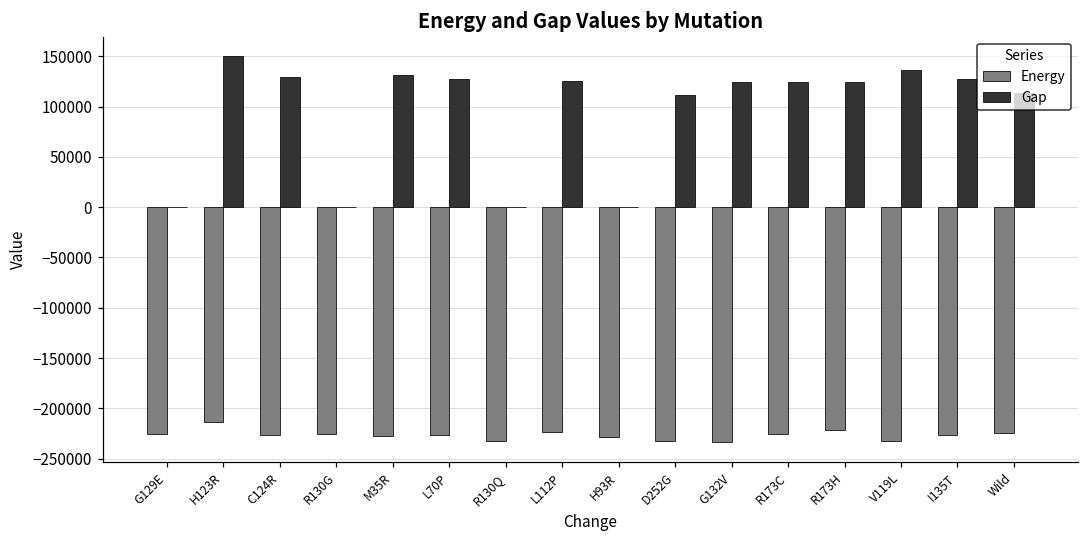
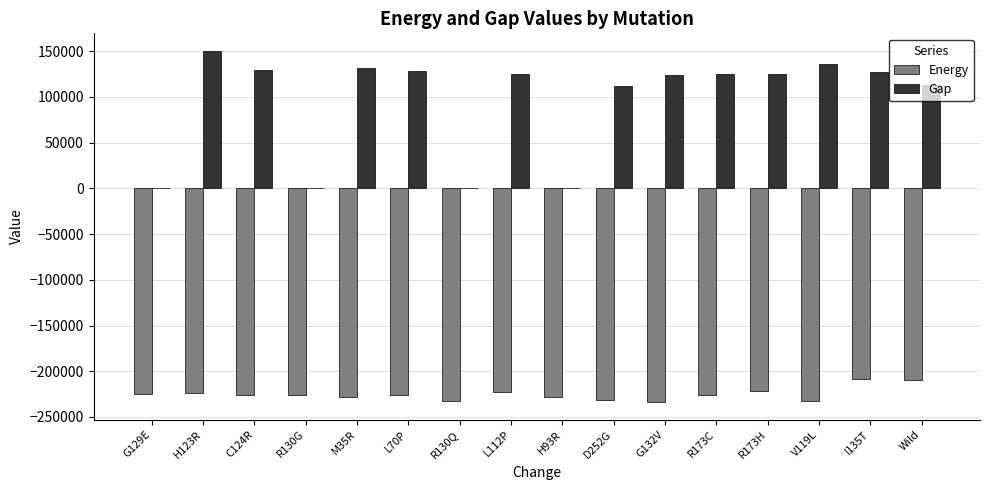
Energy, H123R: -210000 -> -220000
Energy, I135T: -230000 -> -210000
Energy, Wild: -220000 -> -210000
